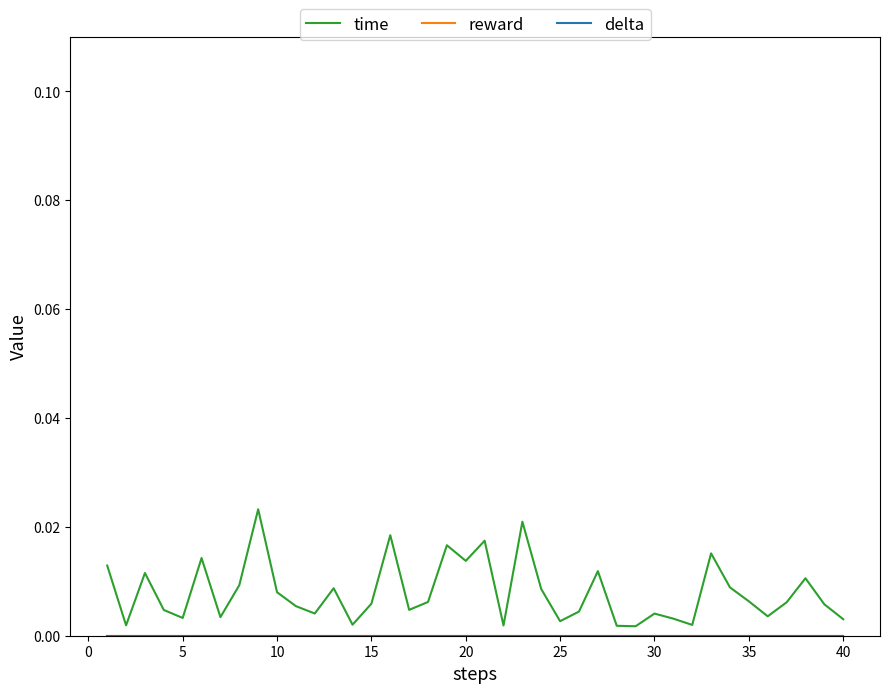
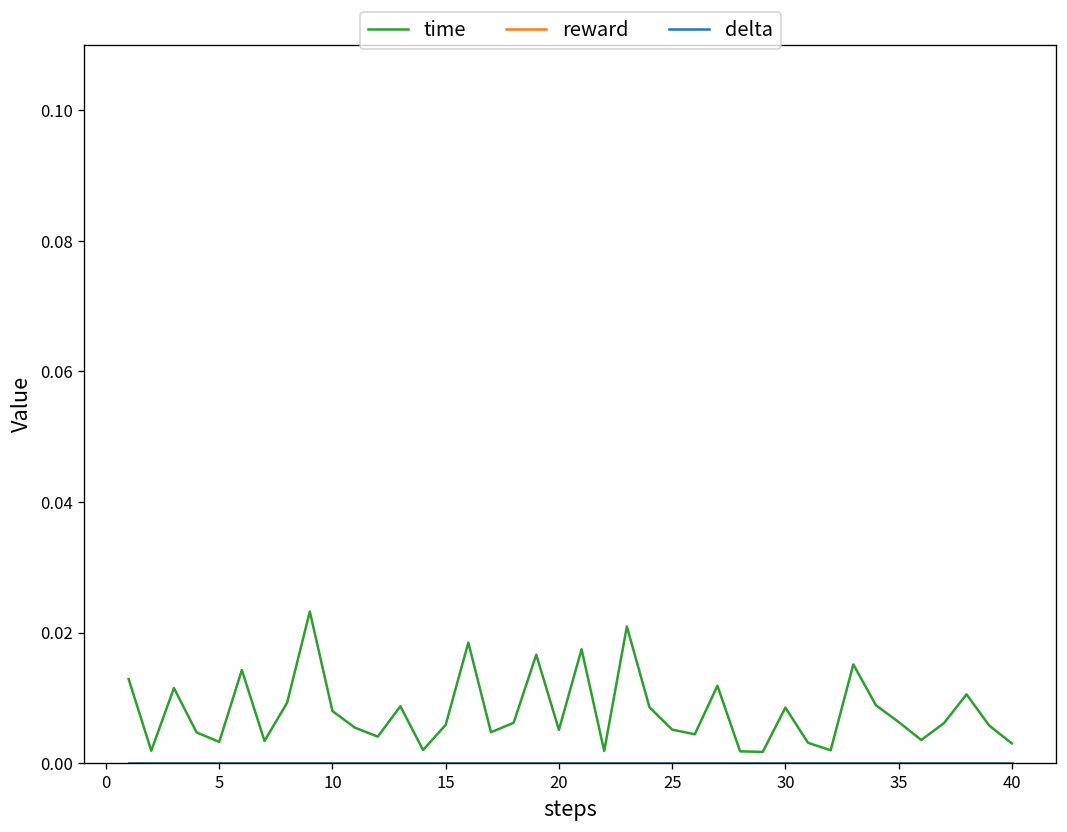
time, 20: 0.014 -> 0.005
time, 25: 0.003 -> 0.005
time, 30: 0.004 -> 0.009
